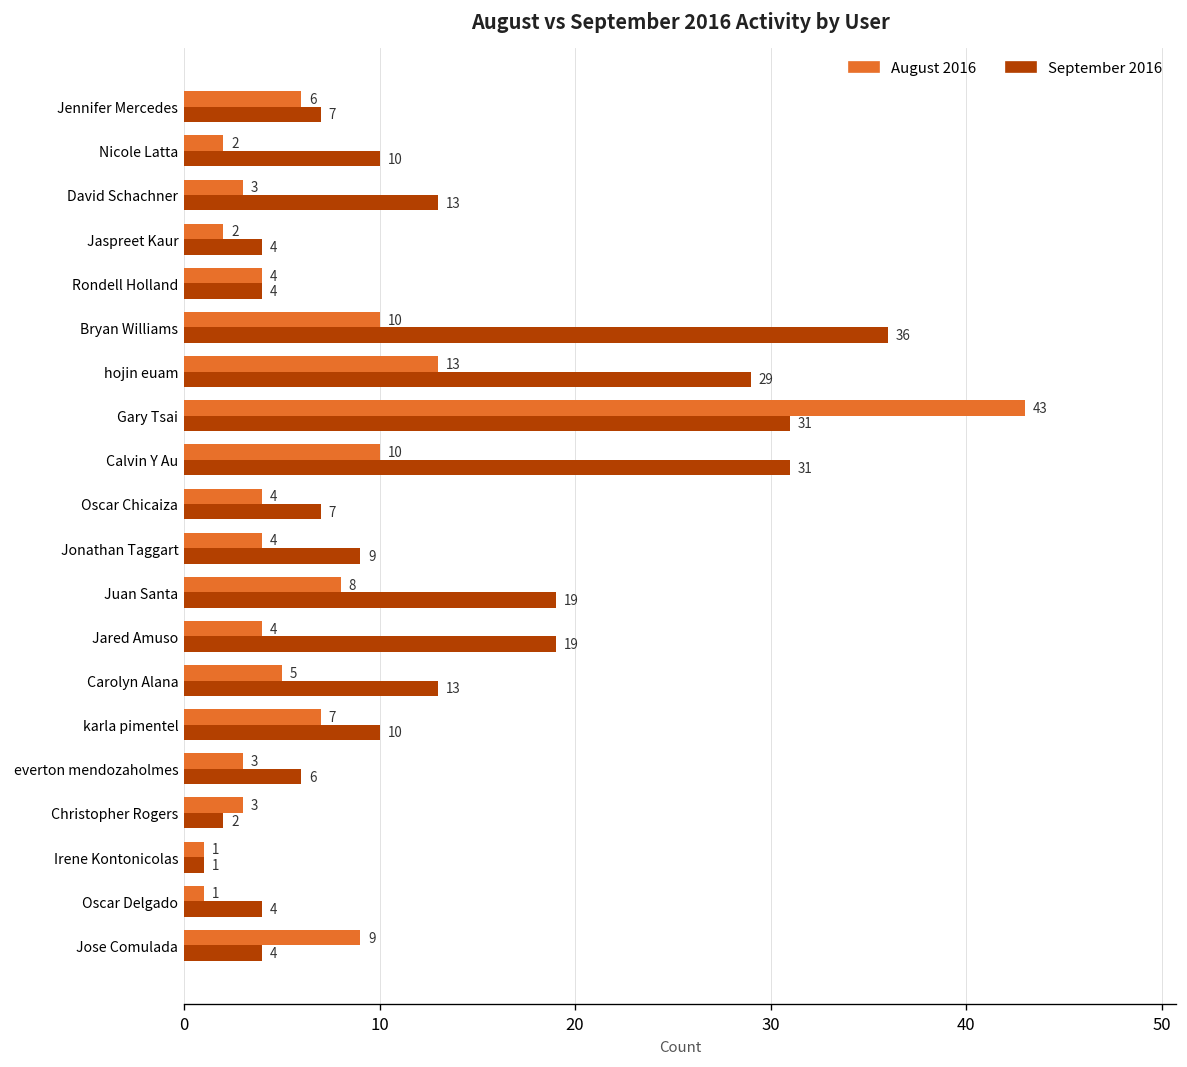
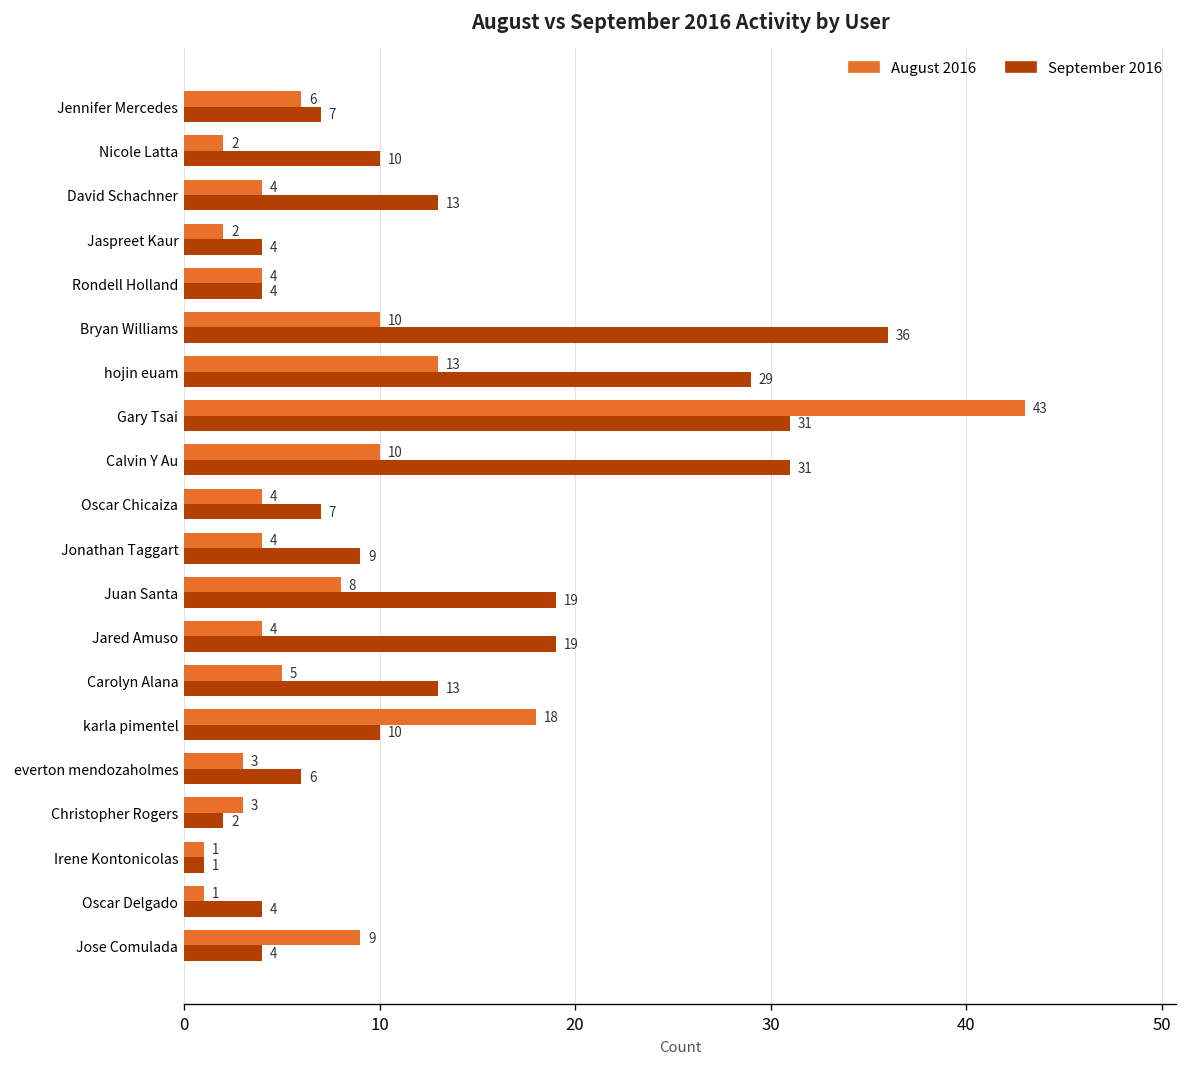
August 2016, David Schachner: 3 -> 4
August 2016, karla pimentel: 7 -> 18
